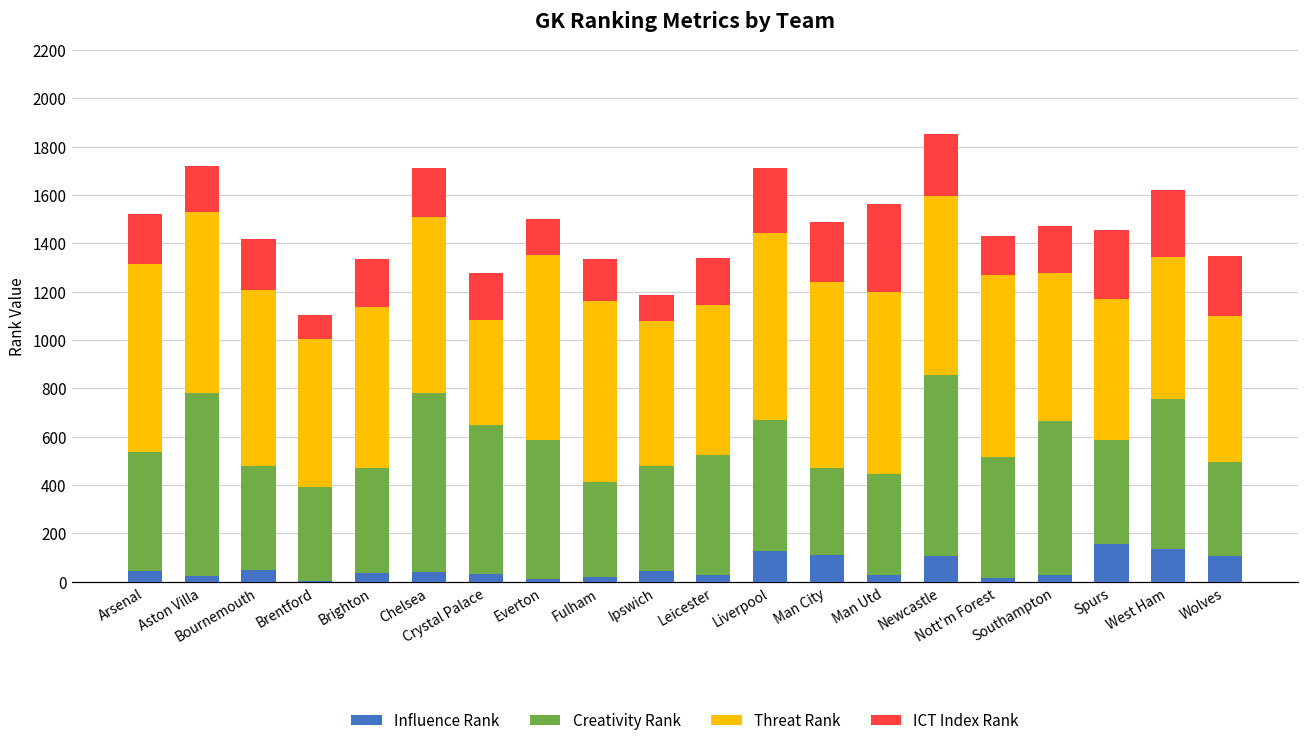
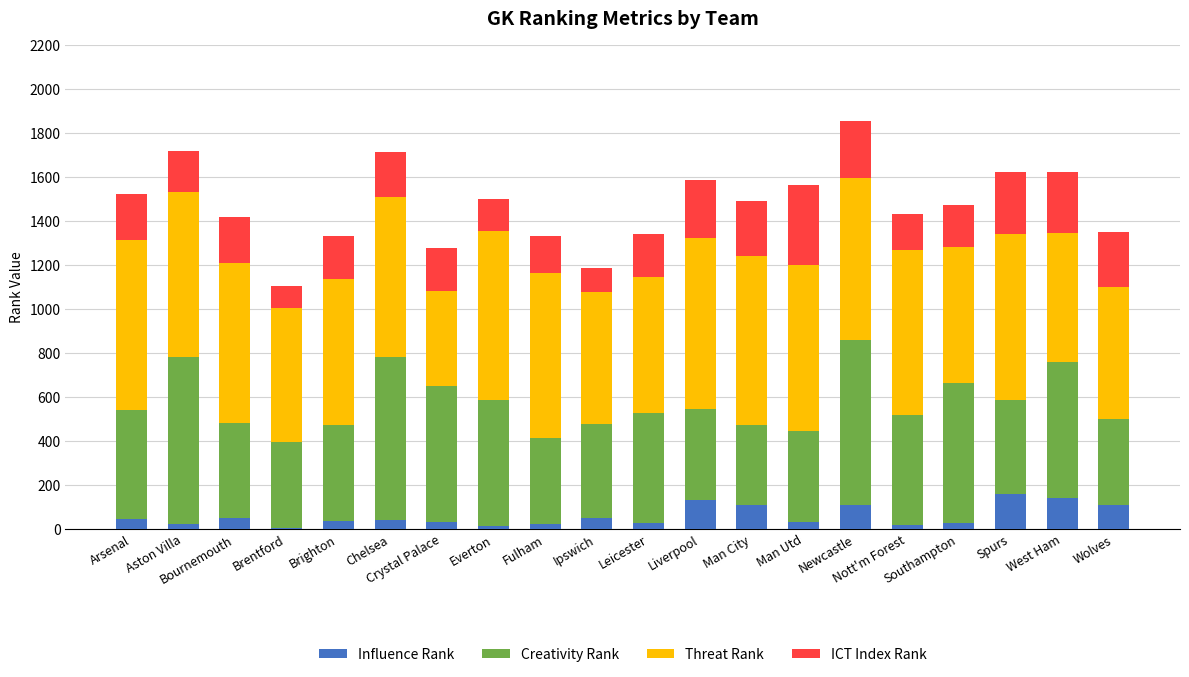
Creativity Rank, Liverpool: 540 -> 420
Threat Rank, Spurs: 580 -> 750
